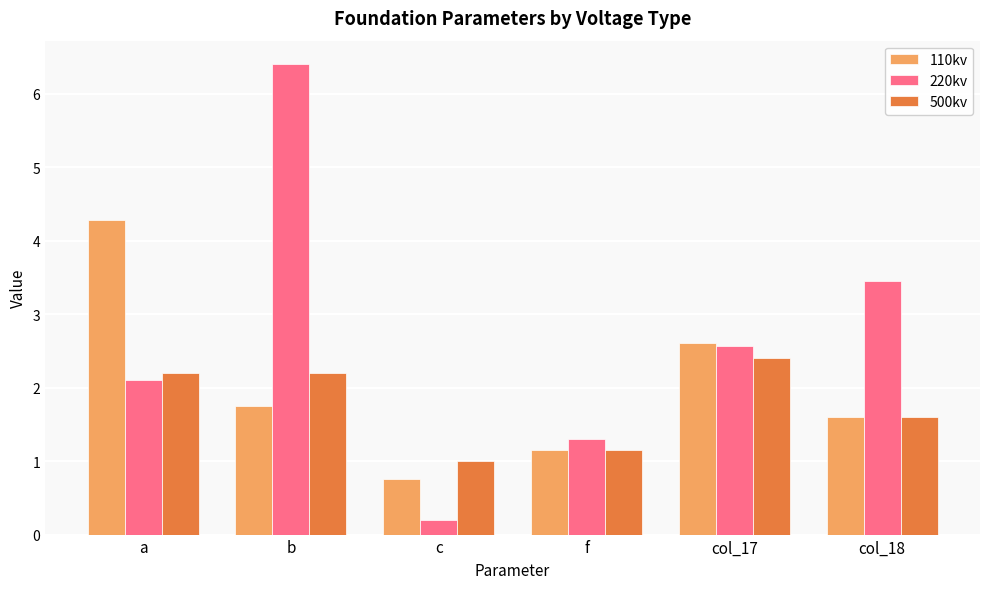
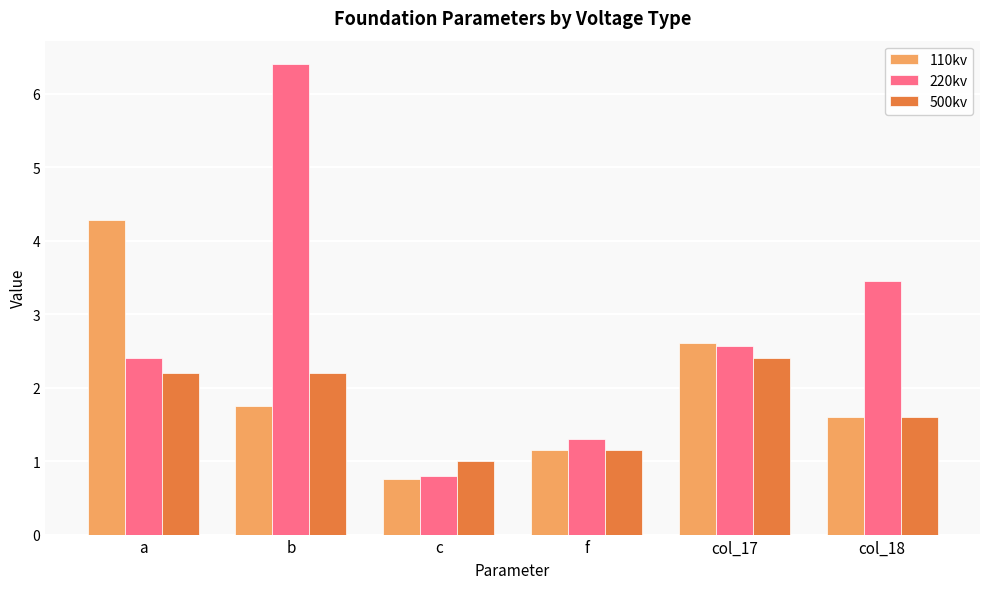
220kv, a: 2.1 -> 2.4
220kv, c: 0.2 -> 0.8
